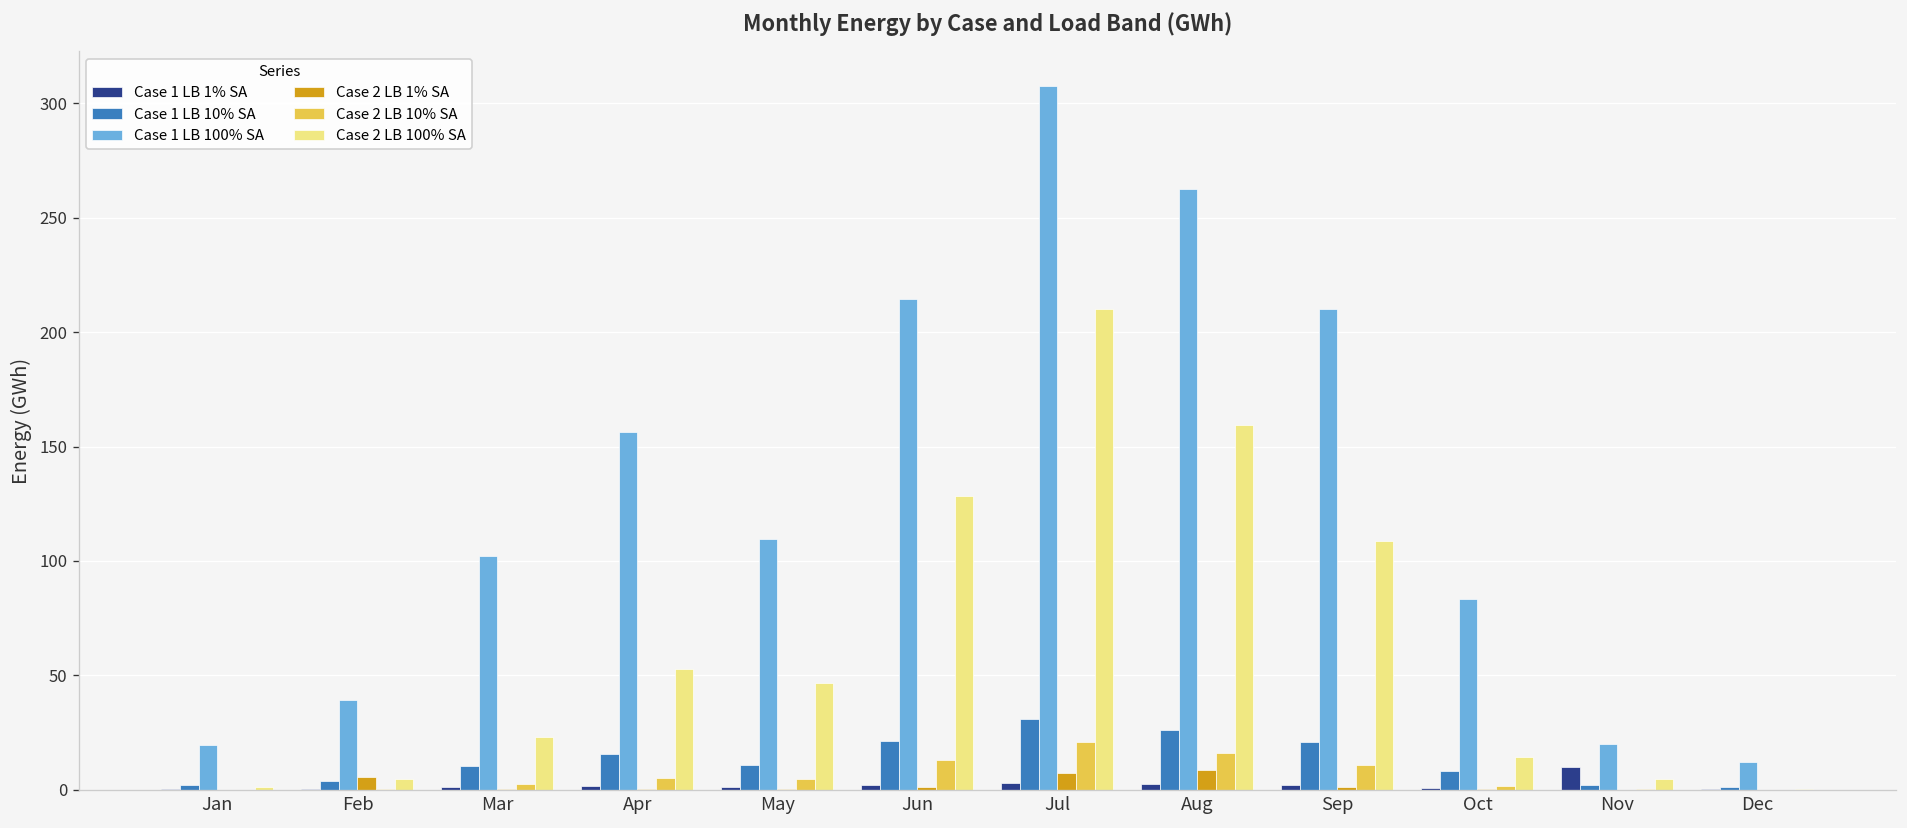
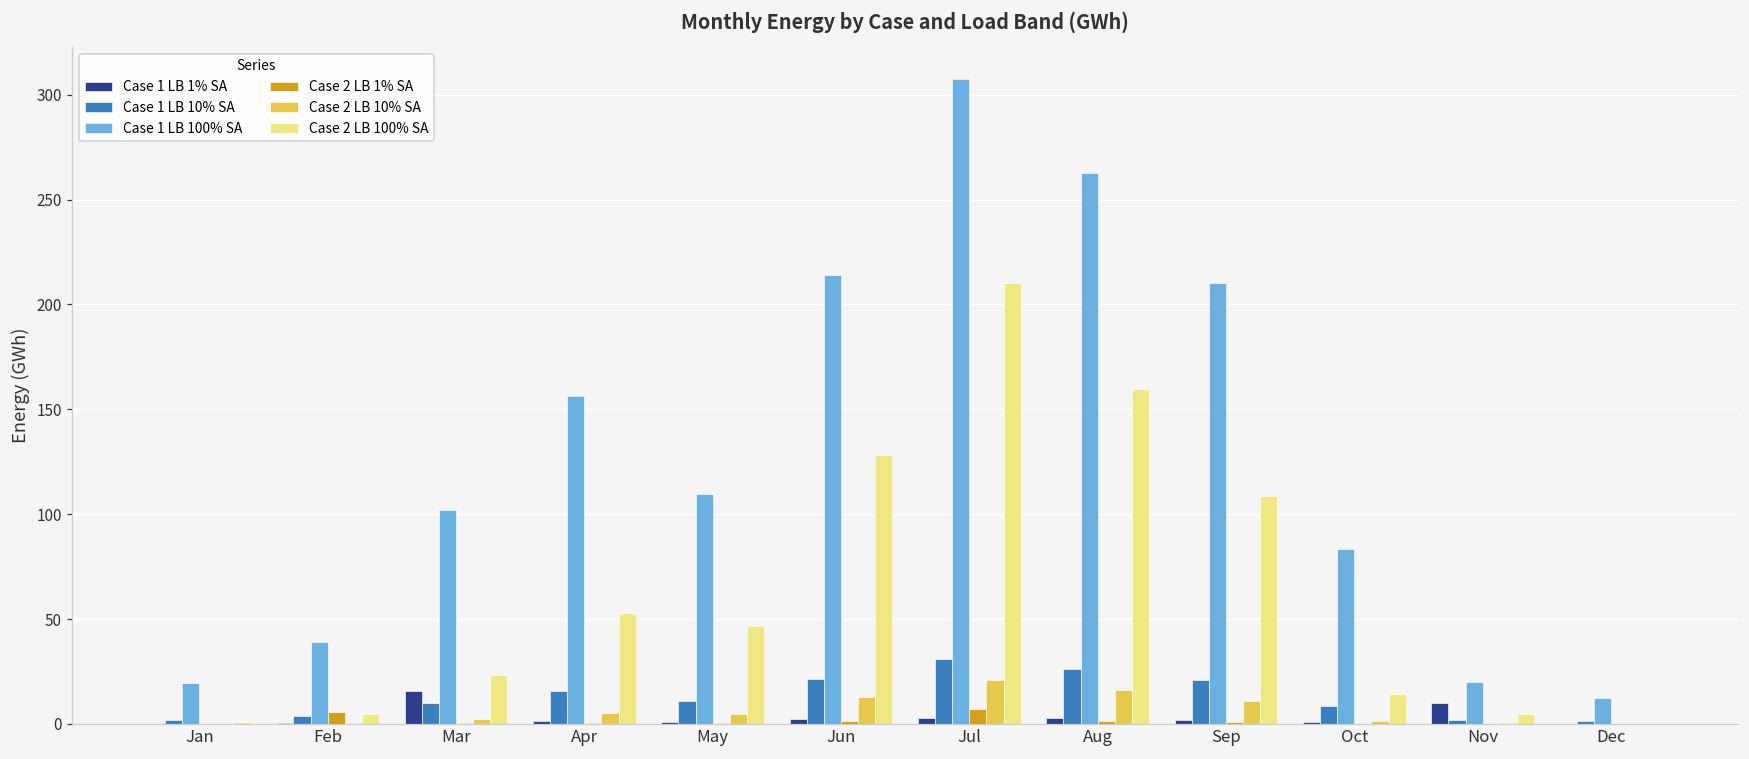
Case 1 LB 1% SA, Mar: 1 -> 16
Case 2 LB 1% SA, Aug: 9 -> 2
